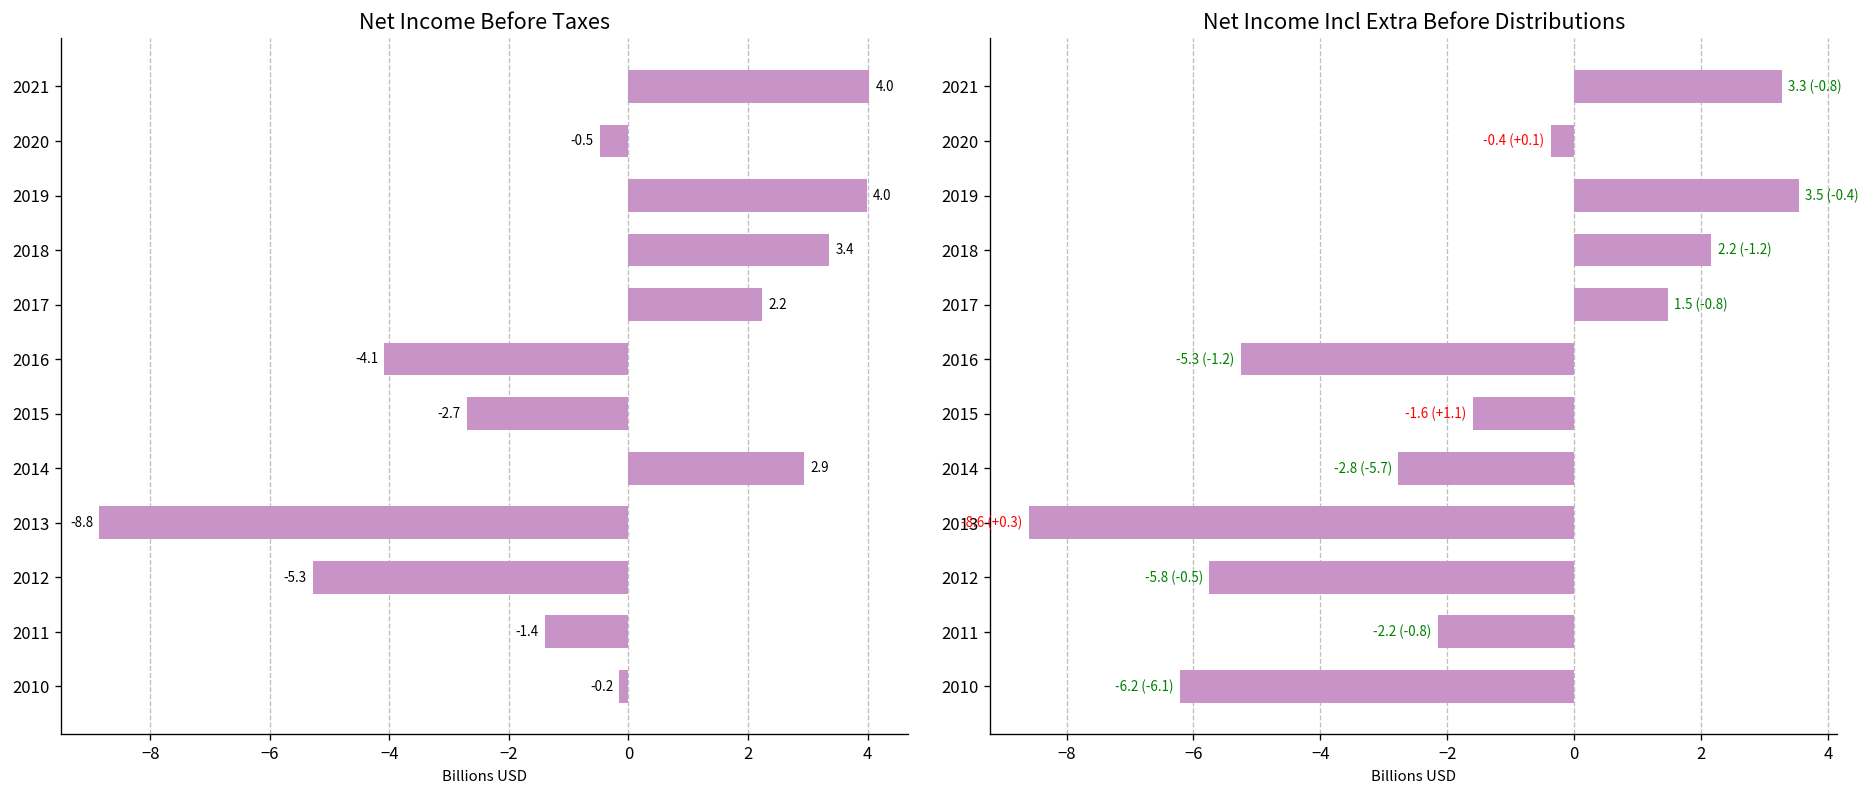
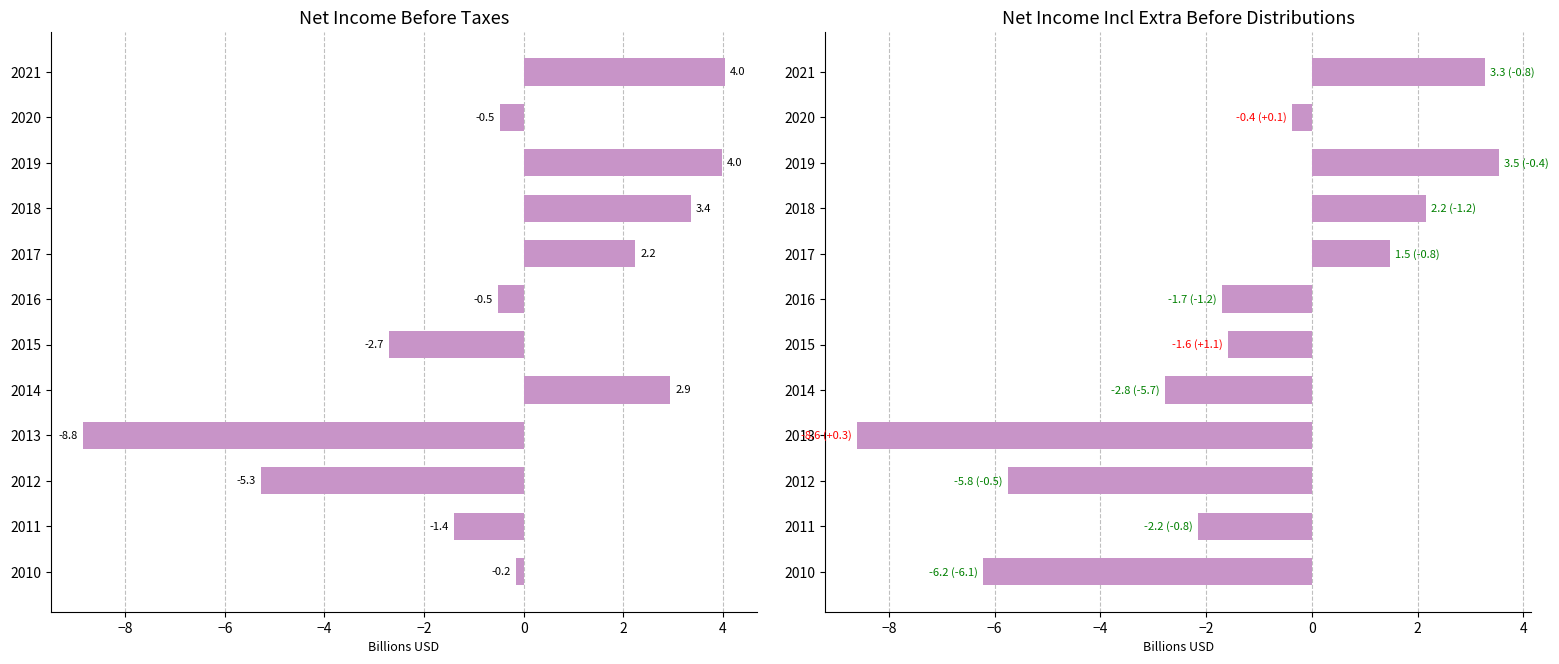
Net Income Before Taxes, 2016: -4.1 -> -0.5
Net Income Incl Extra Before Distributions, 2016: -5.3 -> -1.7
